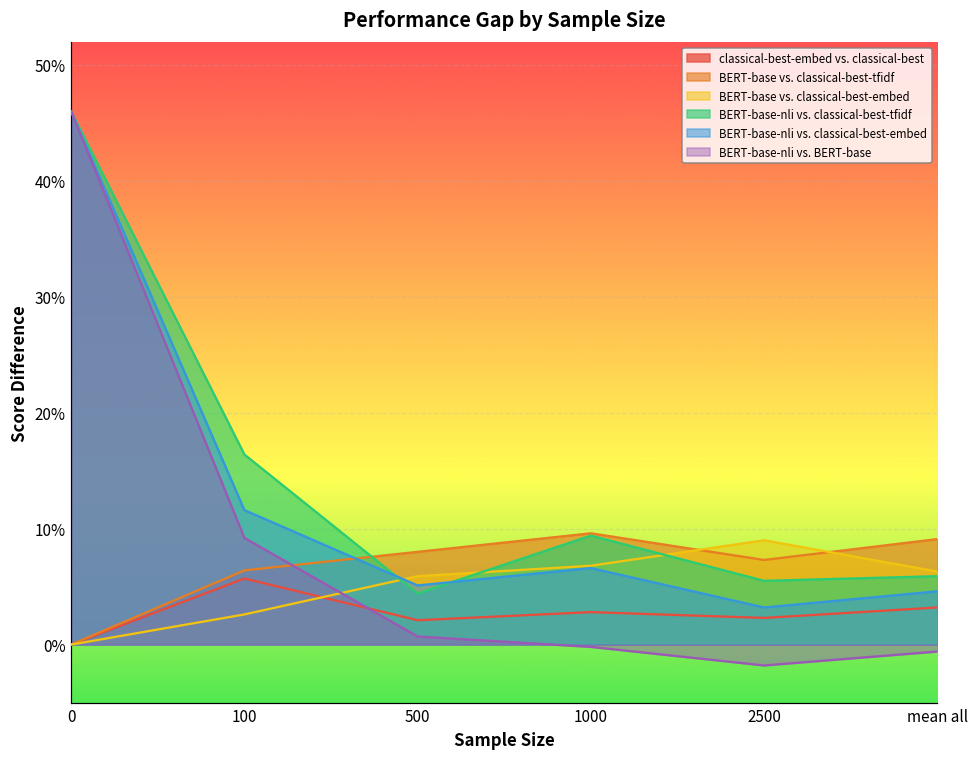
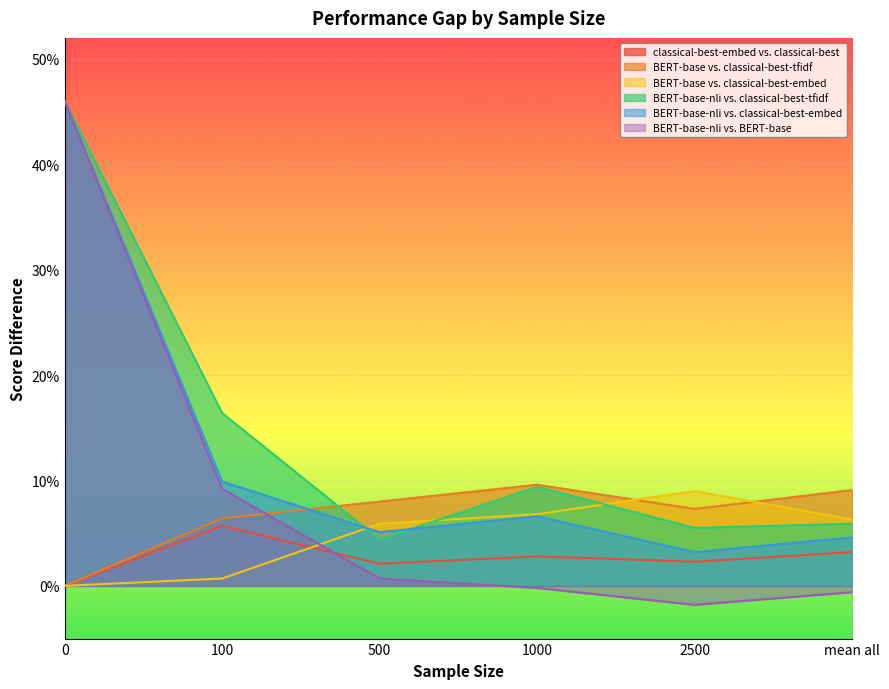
BERT-base vs. classical-best-embed, 100: 2.6% -> 0.7%
BERT-base-nli vs. classical-best-embed, 100: 11.6% -> 9.9%
